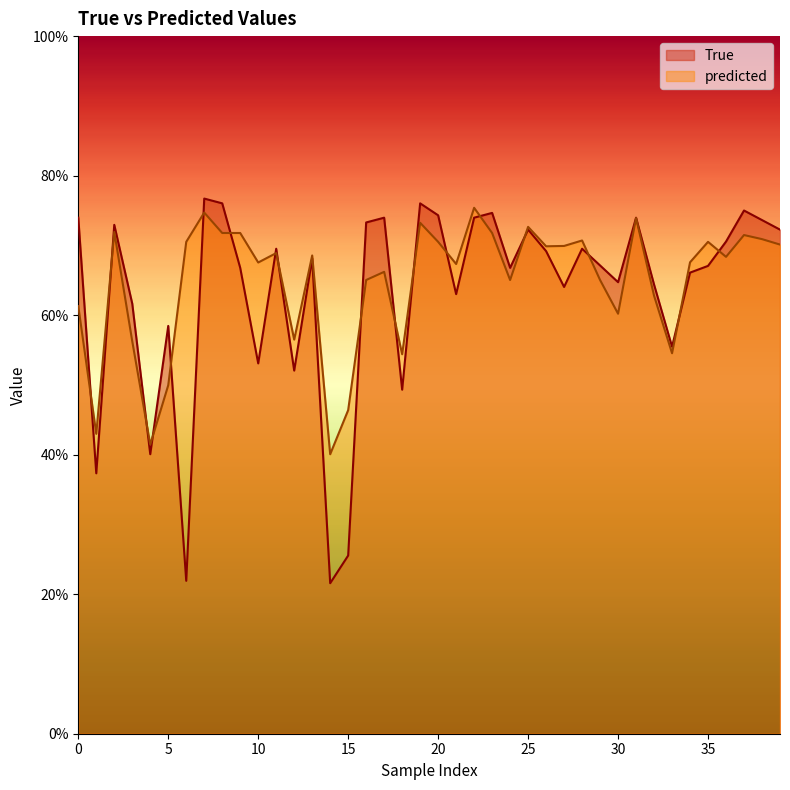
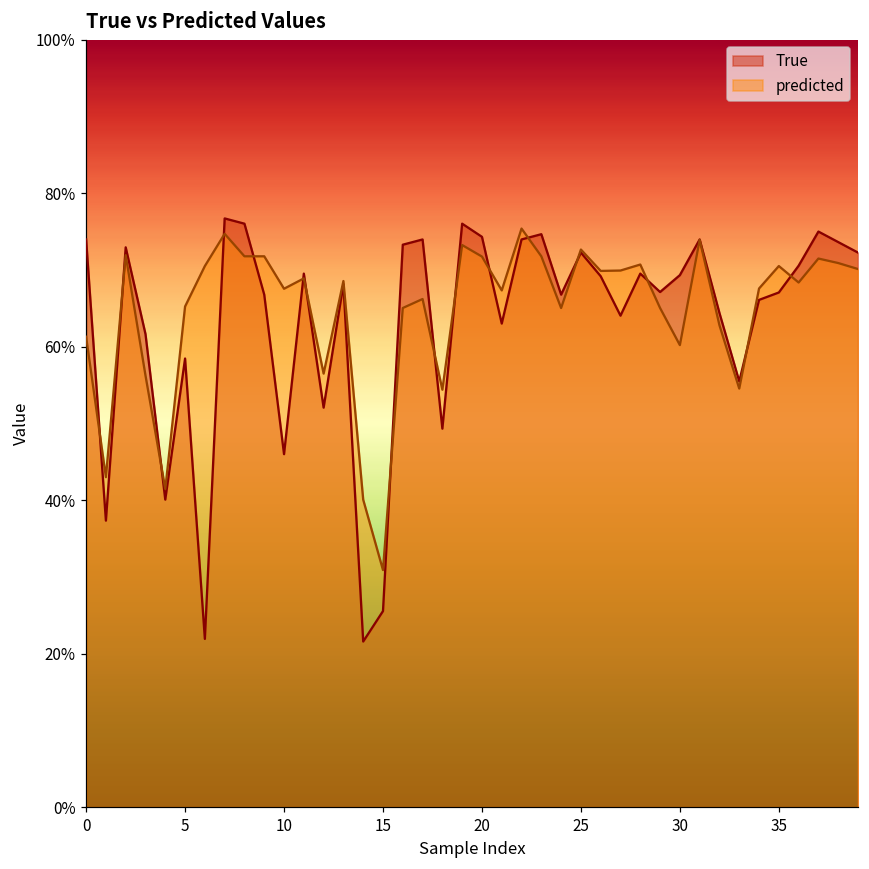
predicted, 5: 50% -> 65%
True, 10: 53% -> 46%
predicted, 15: 46% -> 31%
predicted, 20: 71% -> 72%
True, 30: 65% -> 69%
